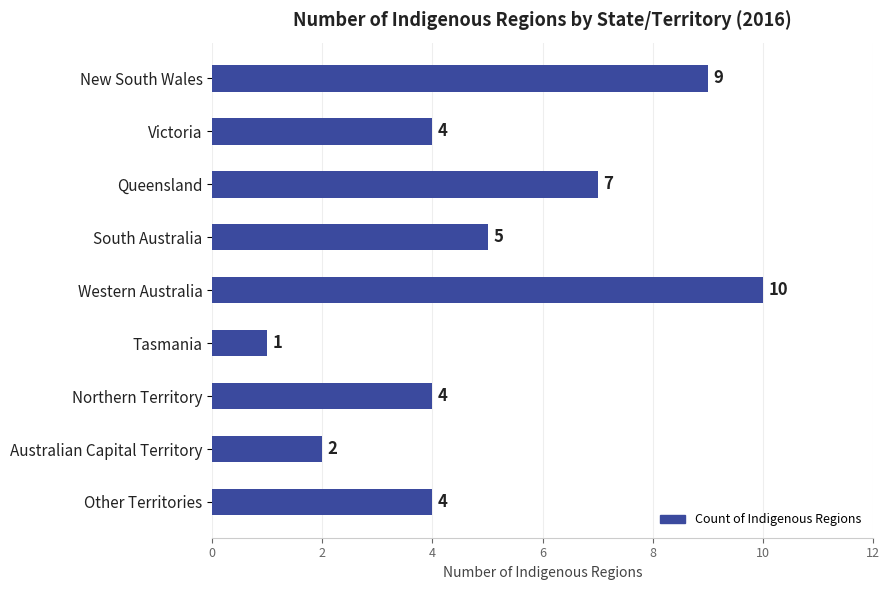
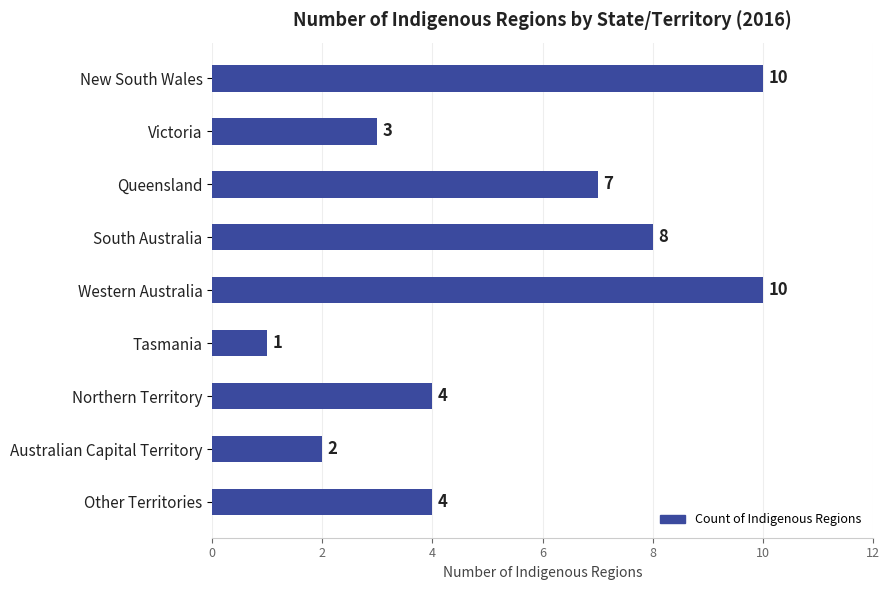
New South Wales: 9 -> 10
Victoria: 4 -> 3
South Australia: 5 -> 8
